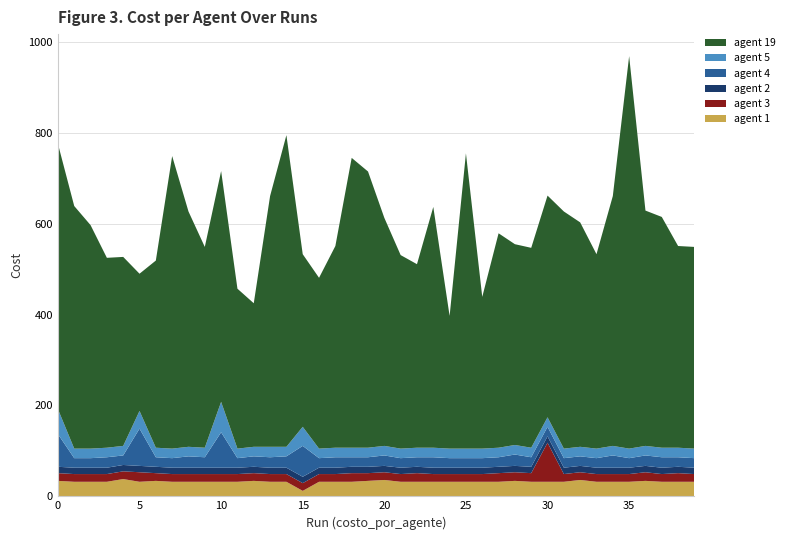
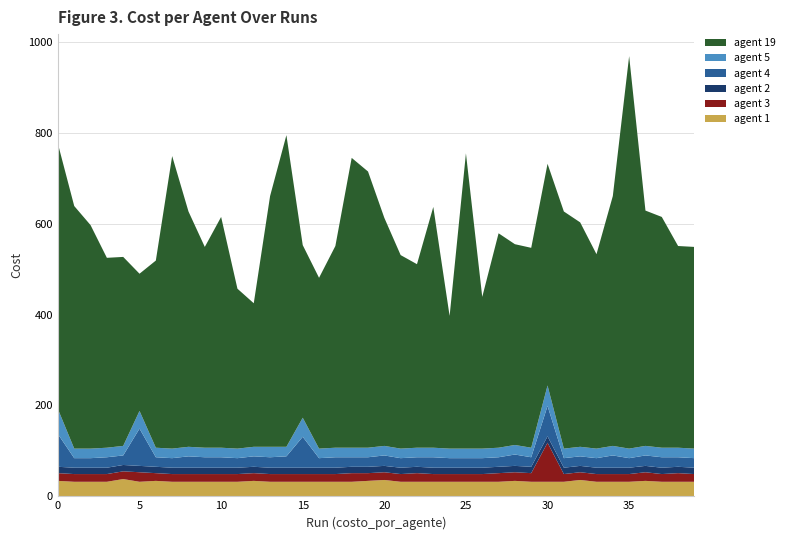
agent 4, 10: 80 -> 20
agent 5, 10: 70 -> 20
agent 1, 15: 10 -> 30
agent 4, 30: 20 -> 70
agent 5, 30: 20 -> 50
